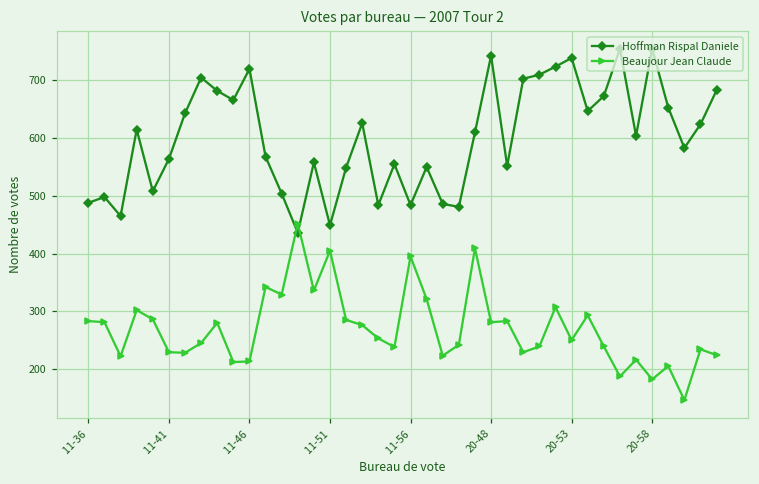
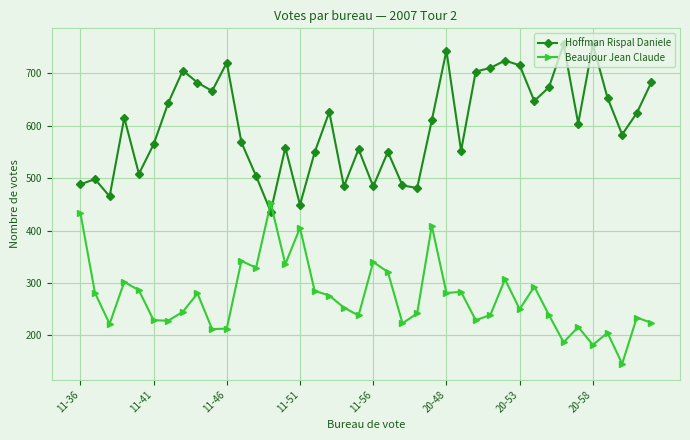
Beaujour Jean Claude, 11-36: 280 -> 430
Beaujour Jean Claude, 11-56: 400 -> 340
Hoffman Rispal Daniele, 20-53: 740 -> 720
